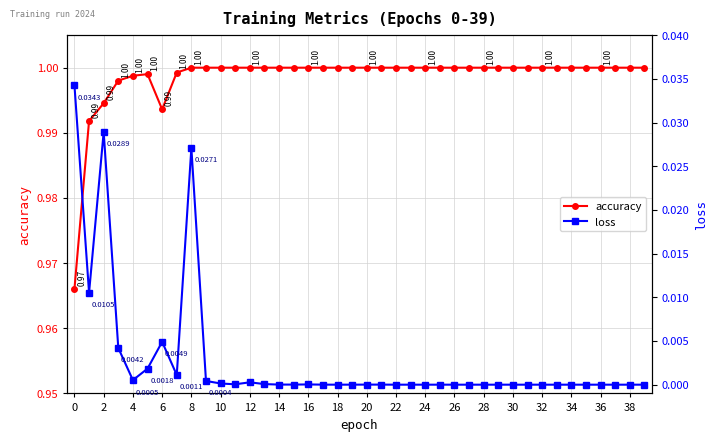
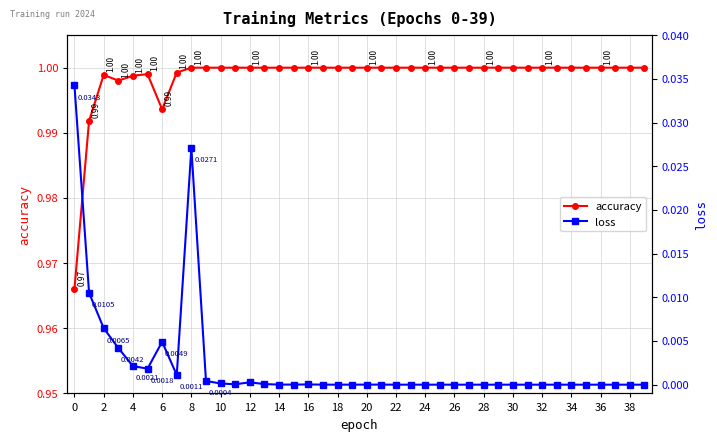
accuracy, 2: 0.99 -> 1.00
loss, 2: 0.0289 -> 0.0065
loss, 4: 0.0005 -> 0.0021
